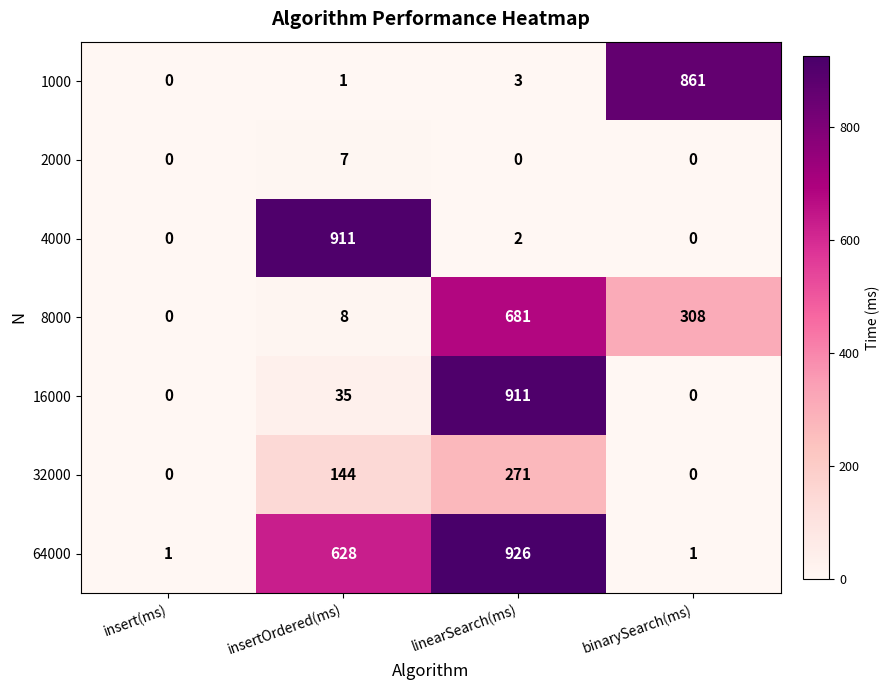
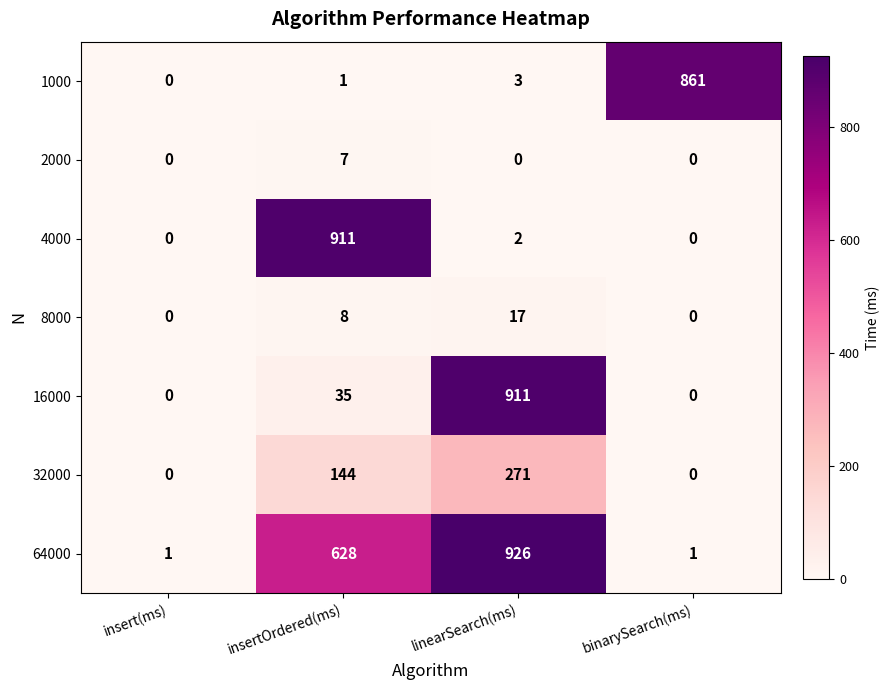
8000, linearSearch(ms): 681 -> 17
8000, binarySearch(ms): 308 -> 0
